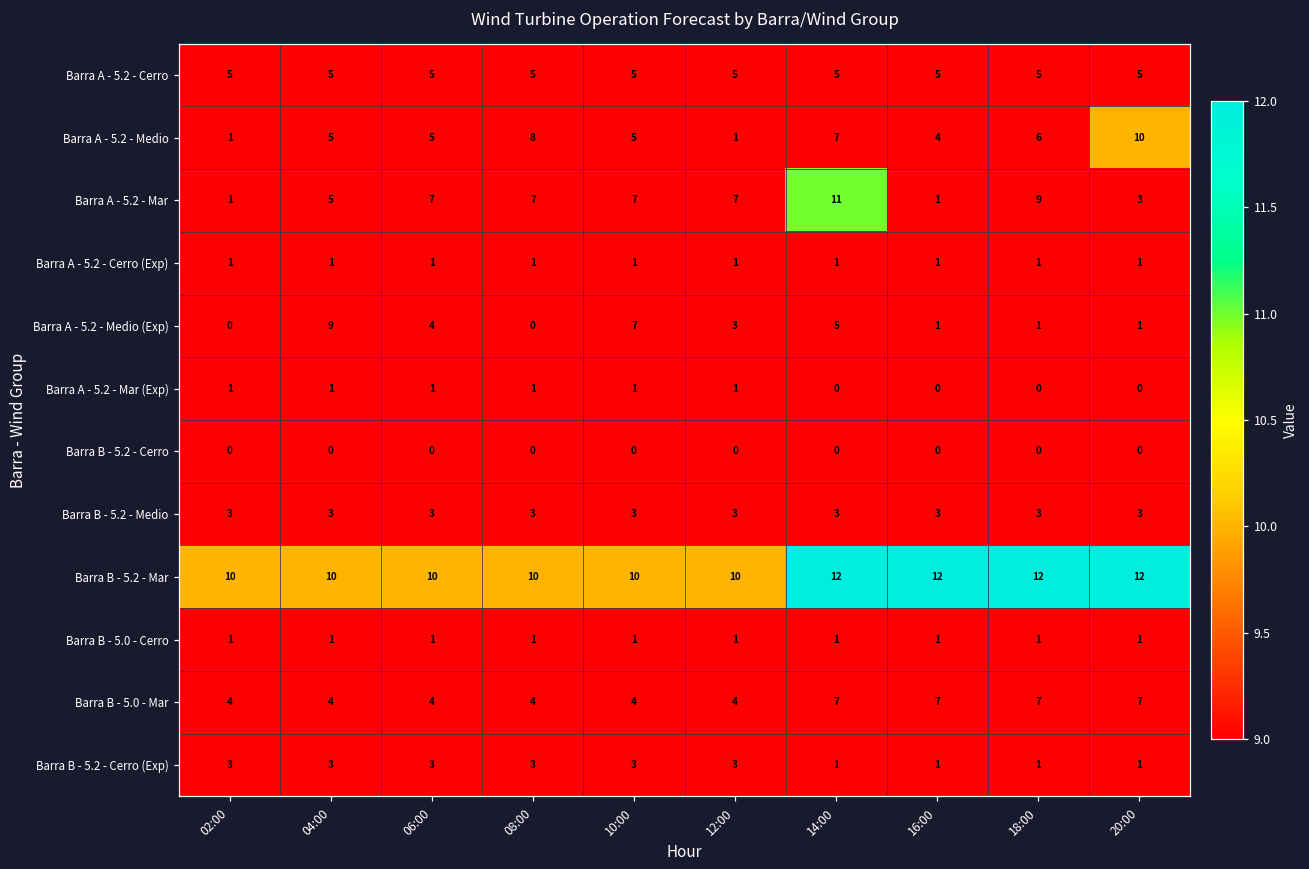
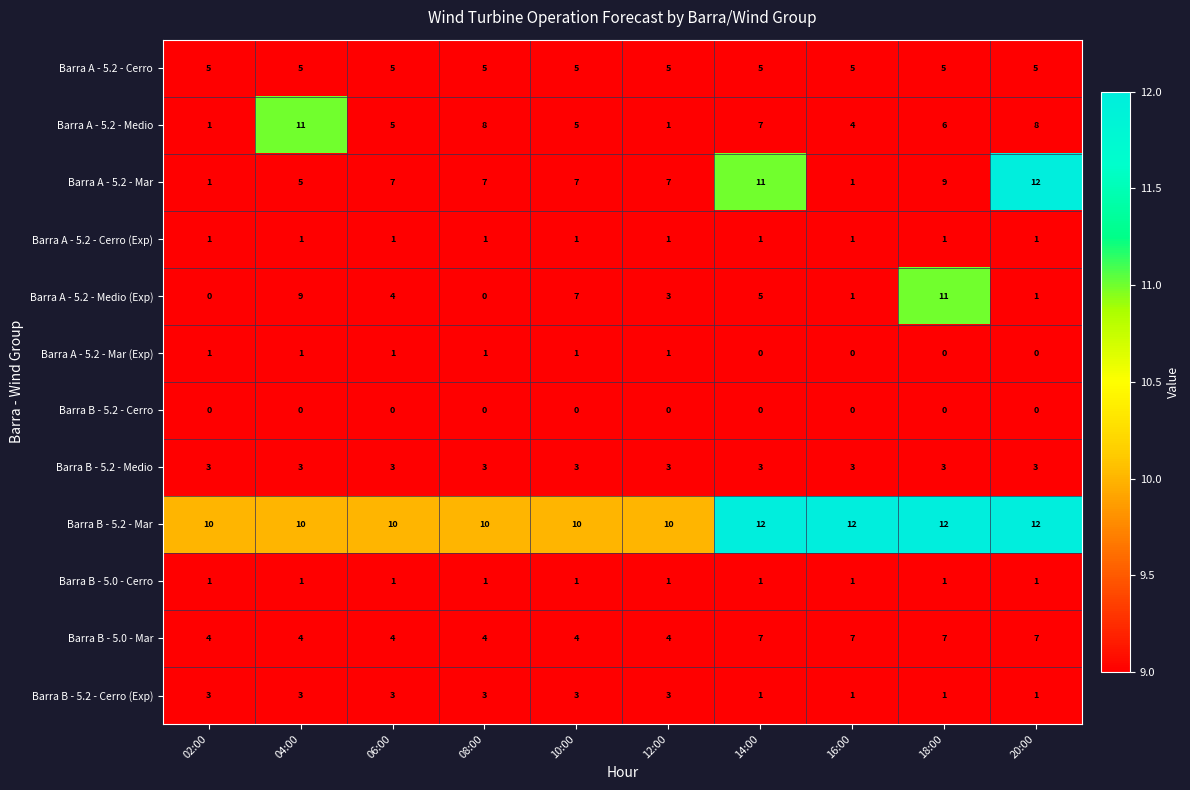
Barra A - 5.2 - Medio, 04:00: 5 -> 11
Barra A - 5.2 - Medio, 20:00: 10 -> 8
Barra A - 5.2 - Mar, 20:00: 3 -> 12
Barra A - 5.2 - Medio (Exp), 18:00: 1 -> 11
